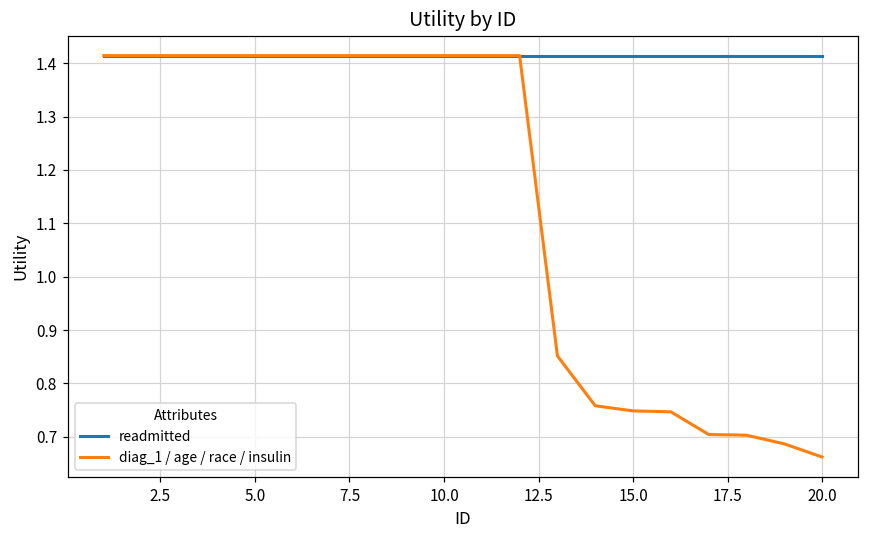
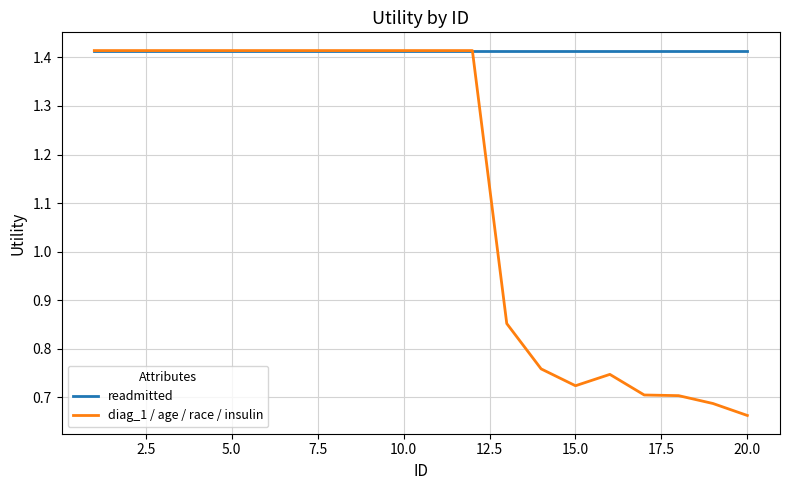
diag_1 / age / race / insulin, 15.0: 0.75 -> 0.72
